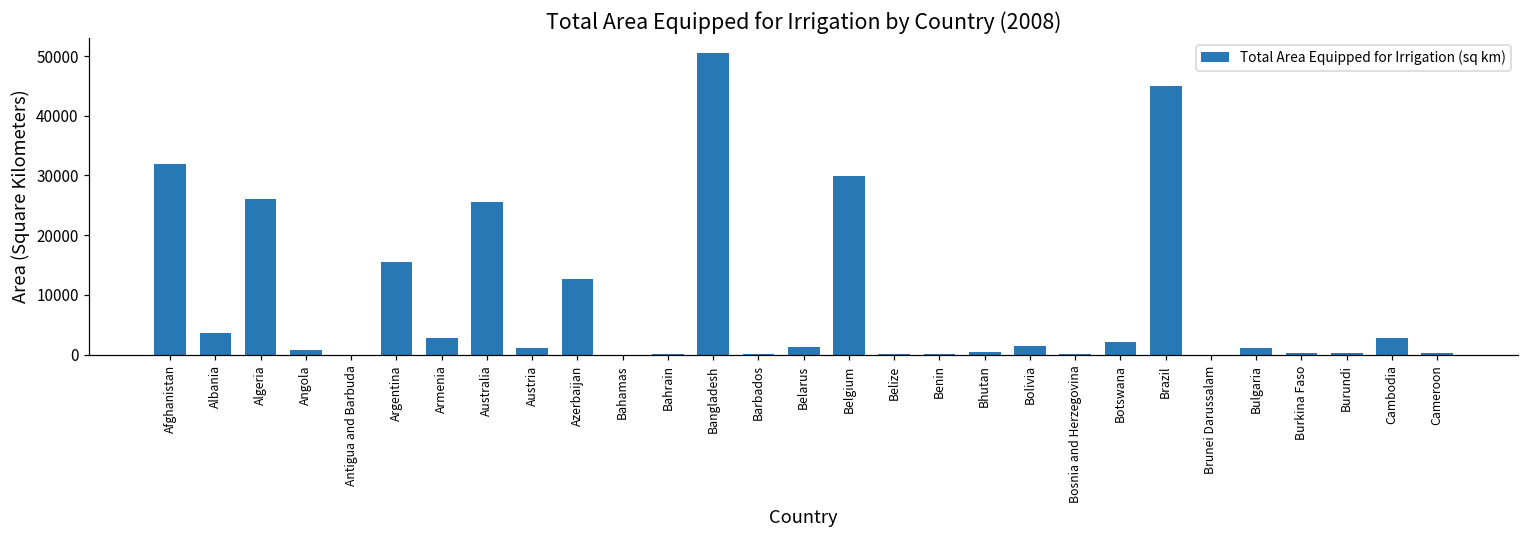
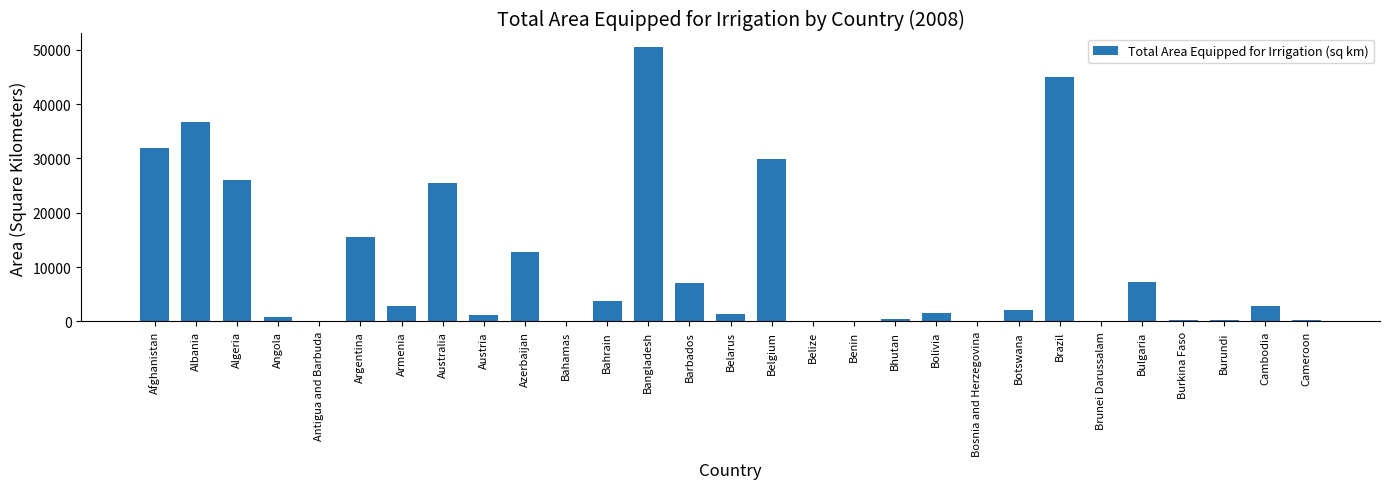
Albania: 4000 -> 37000
Bahrain: 0 -> 4000
Barbados: 0 -> 7000
Bulgaria: 1000 -> 7000
